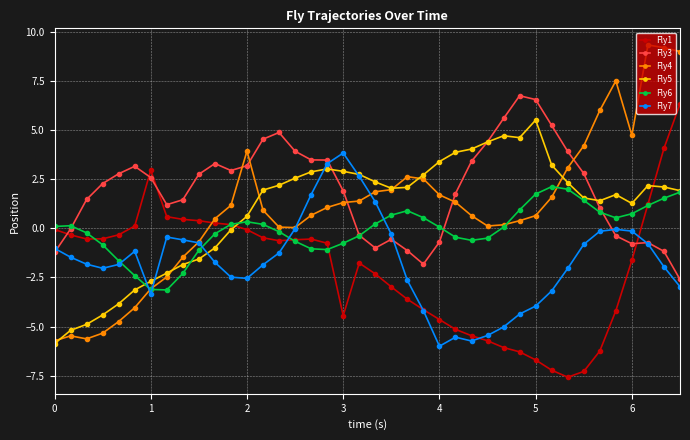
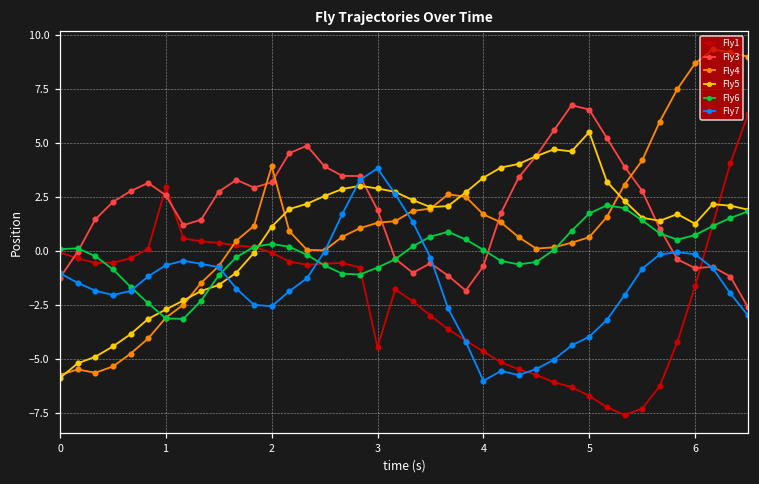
Fly7, 1: -3.3 -> -0.6
Fly5, 2: 0.6 -> 1.1
Fly4, 6: 4.7 -> 8.7
